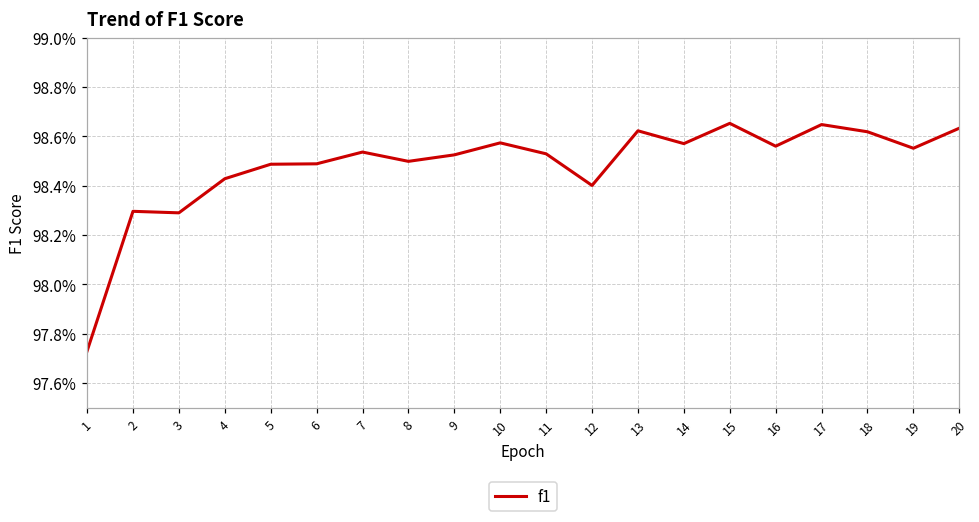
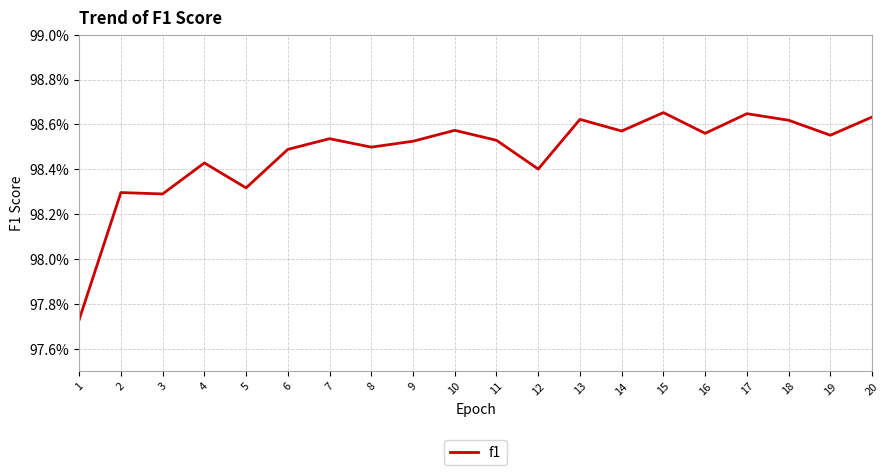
5: 98.49% -> 98.32%
